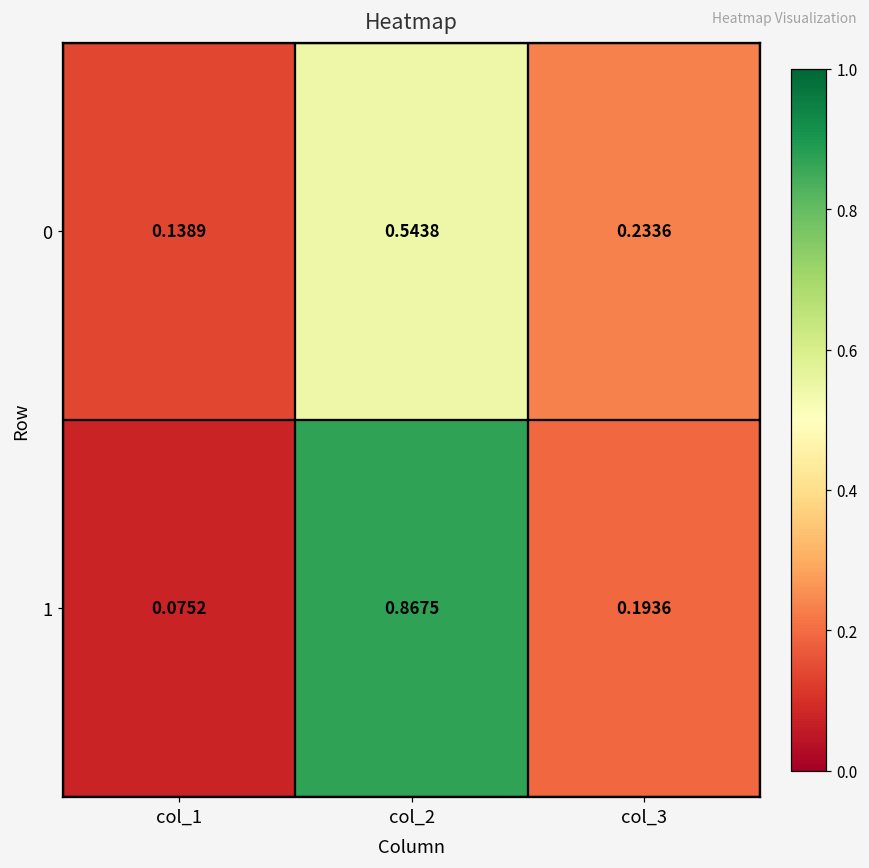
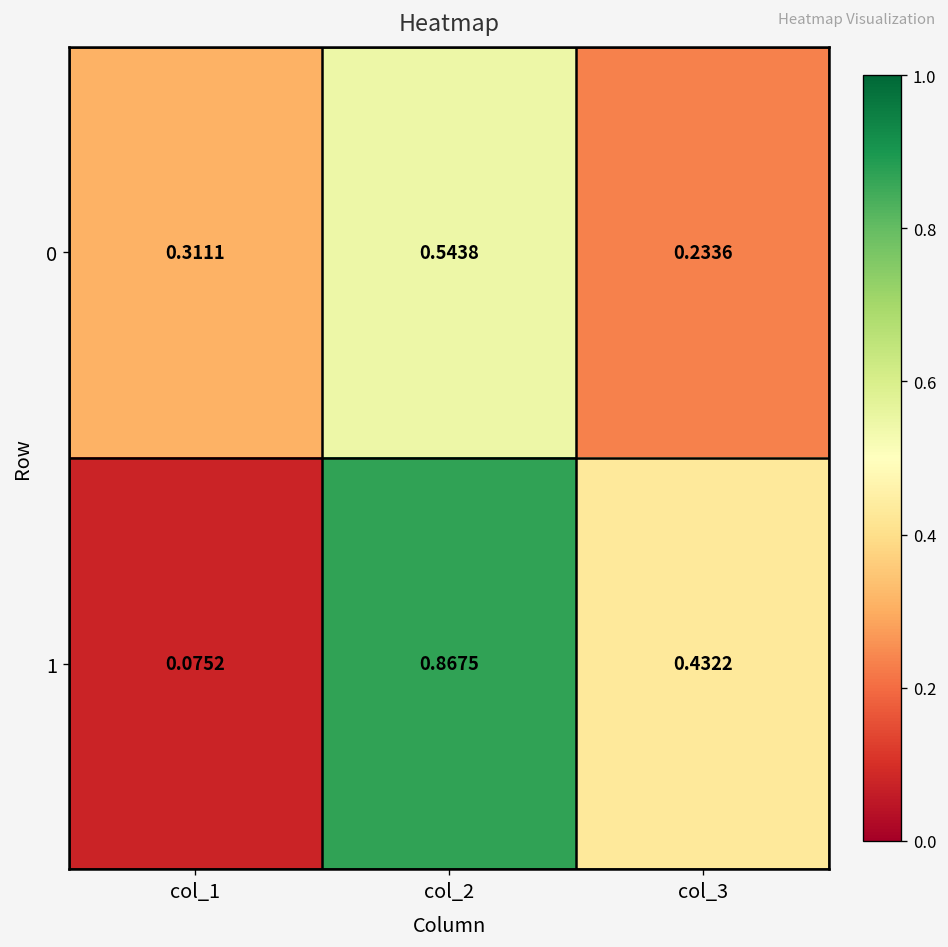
0, col_1: 0.1389 -> 0.3111
1, col_3: 0.1936 -> 0.4322
